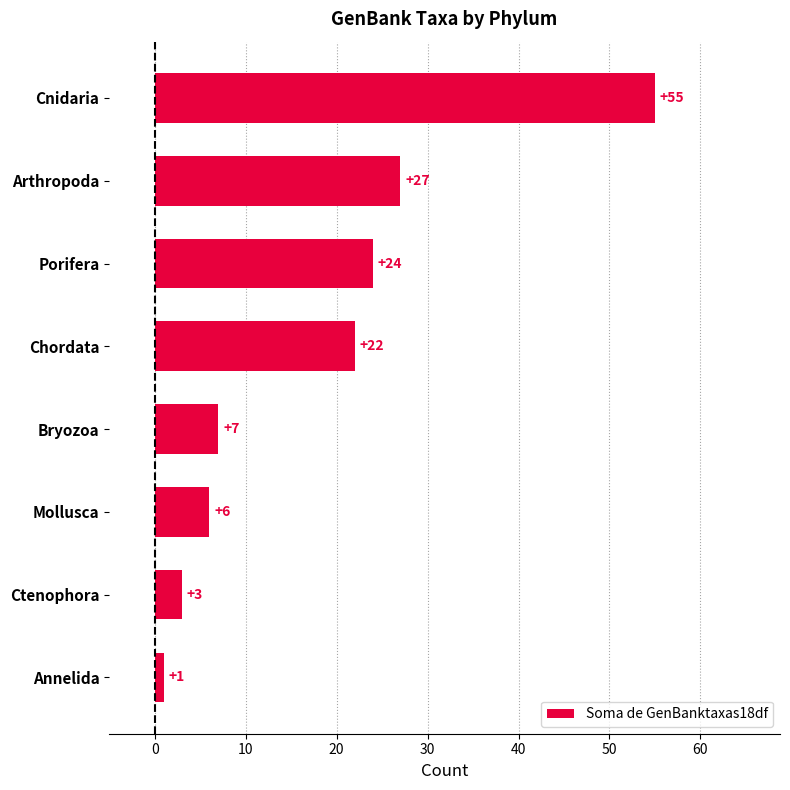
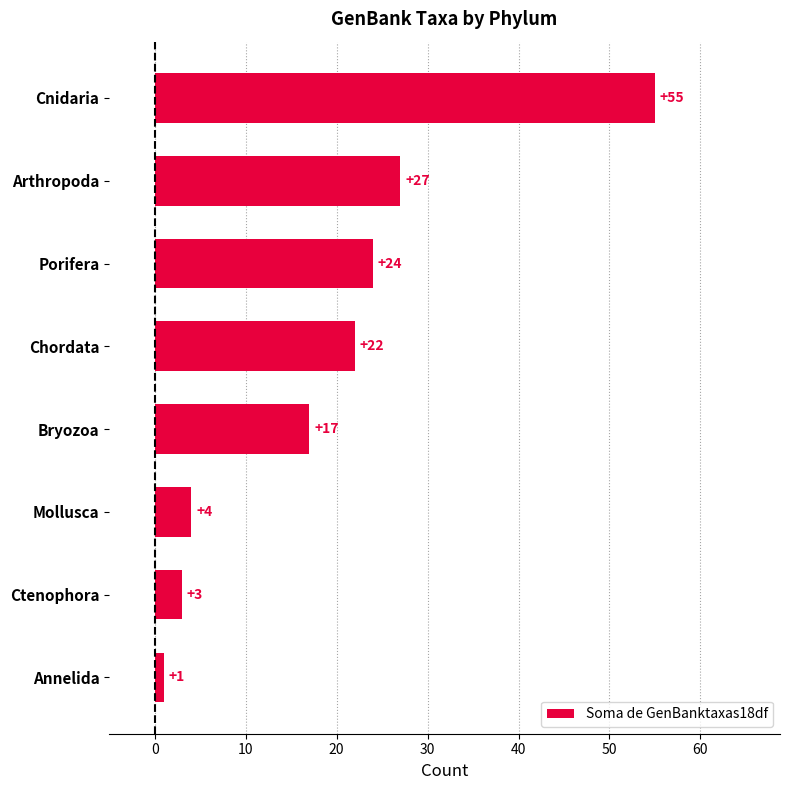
Bryozoa: +7 -> +17
Mollusca: +6 -> +4
